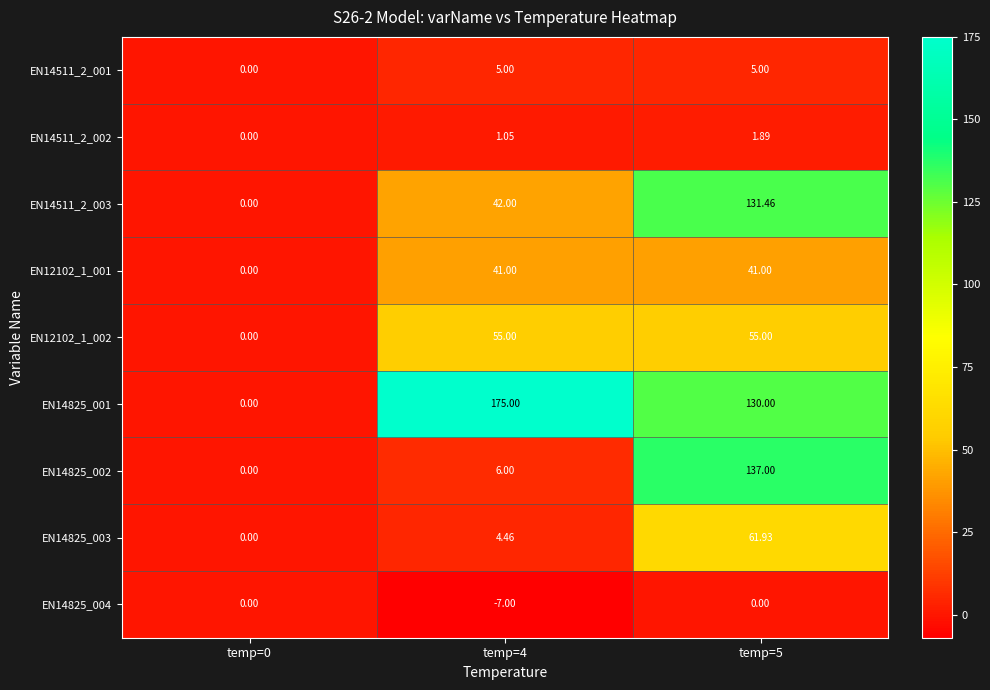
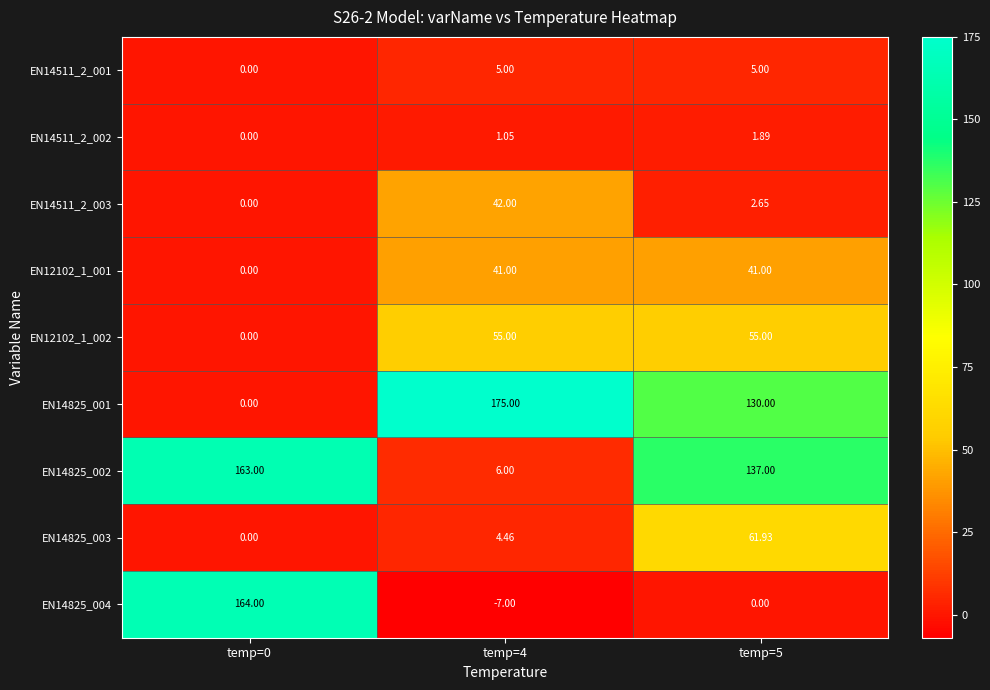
EN14511_2_003, temp=5: 131.46 -> 2.65
EN14825_002, temp=0: 0.00 -> 163.00
EN14825_004, temp=0: 0.00 -> 164.00
